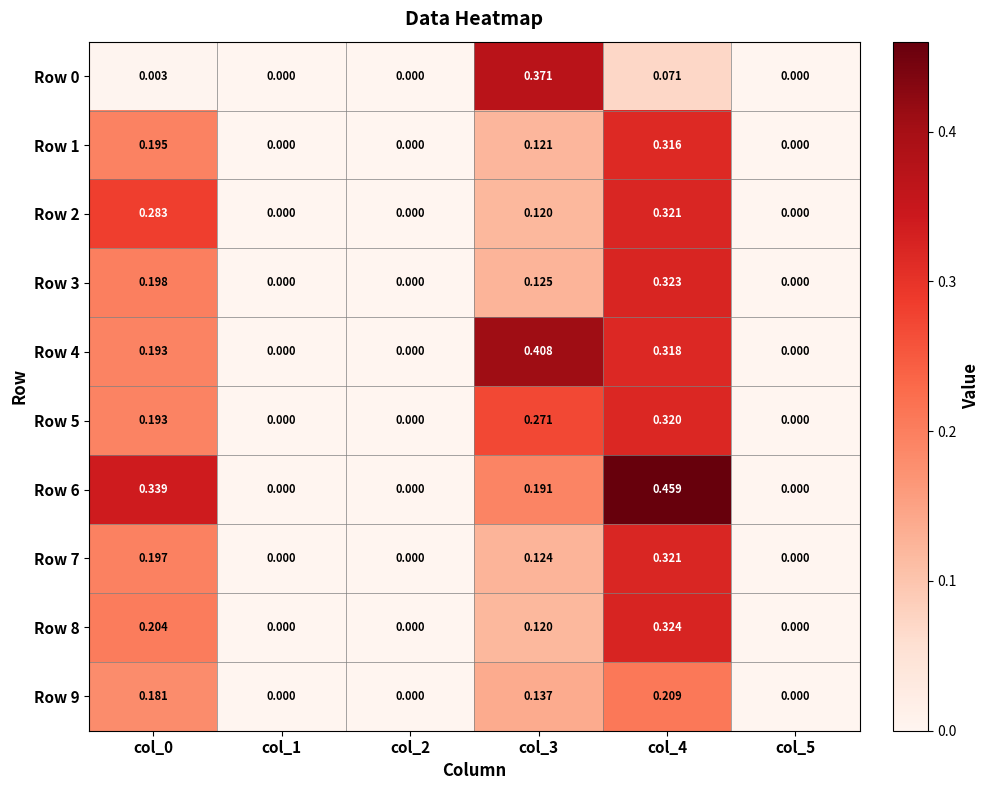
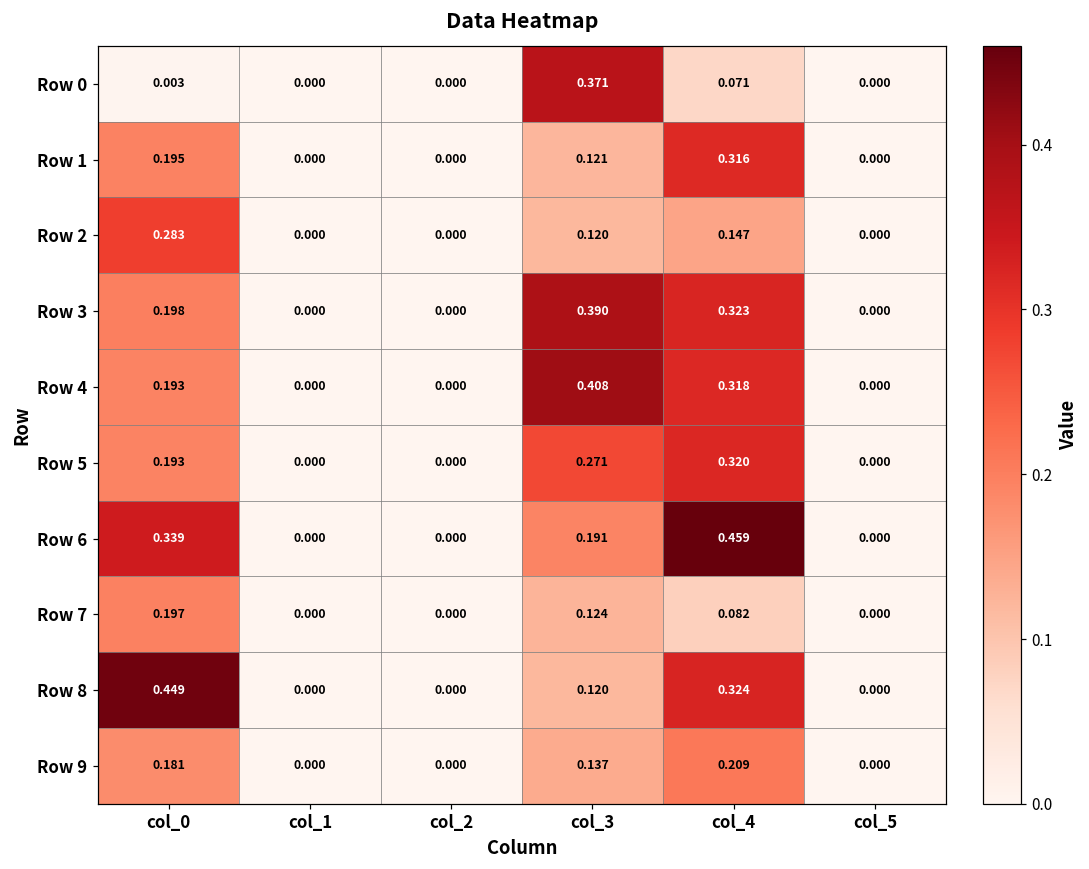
Row 2, col_4: 0.321 -> 0.147
Row 3, col_3: 0.125 -> 0.390
Row 7, col_4: 0.321 -> 0.082
Row 8, col_0: 0.204 -> 0.449
